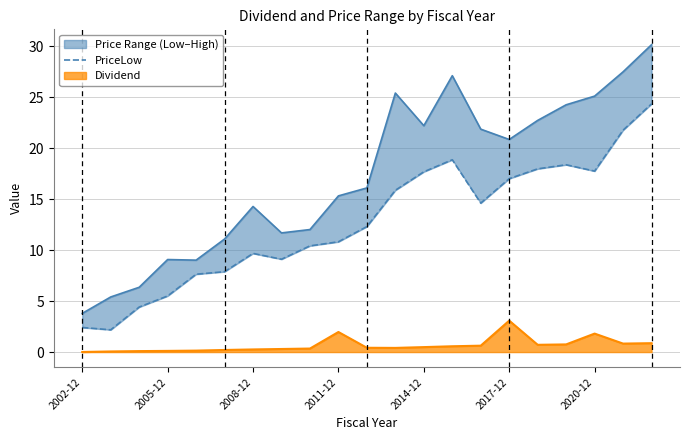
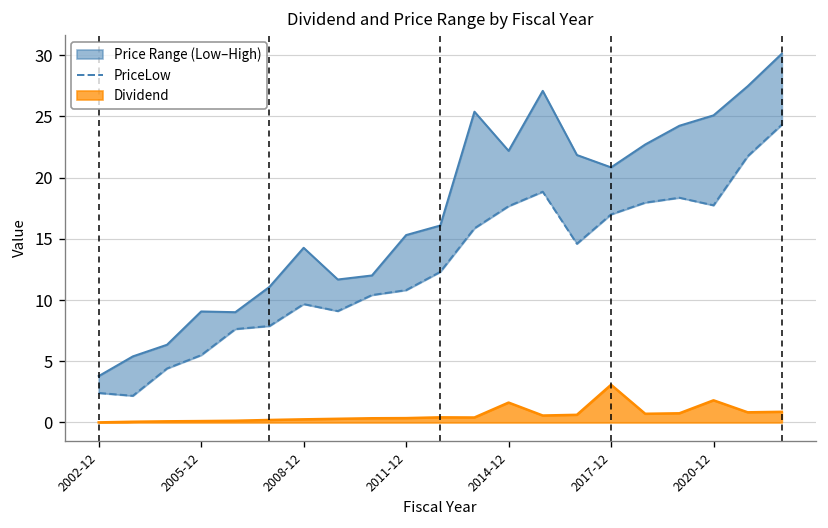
Dividend, 2011-12: 2.0 -> 0.4
Dividend, 2014-12: 0.5 -> 1.6
